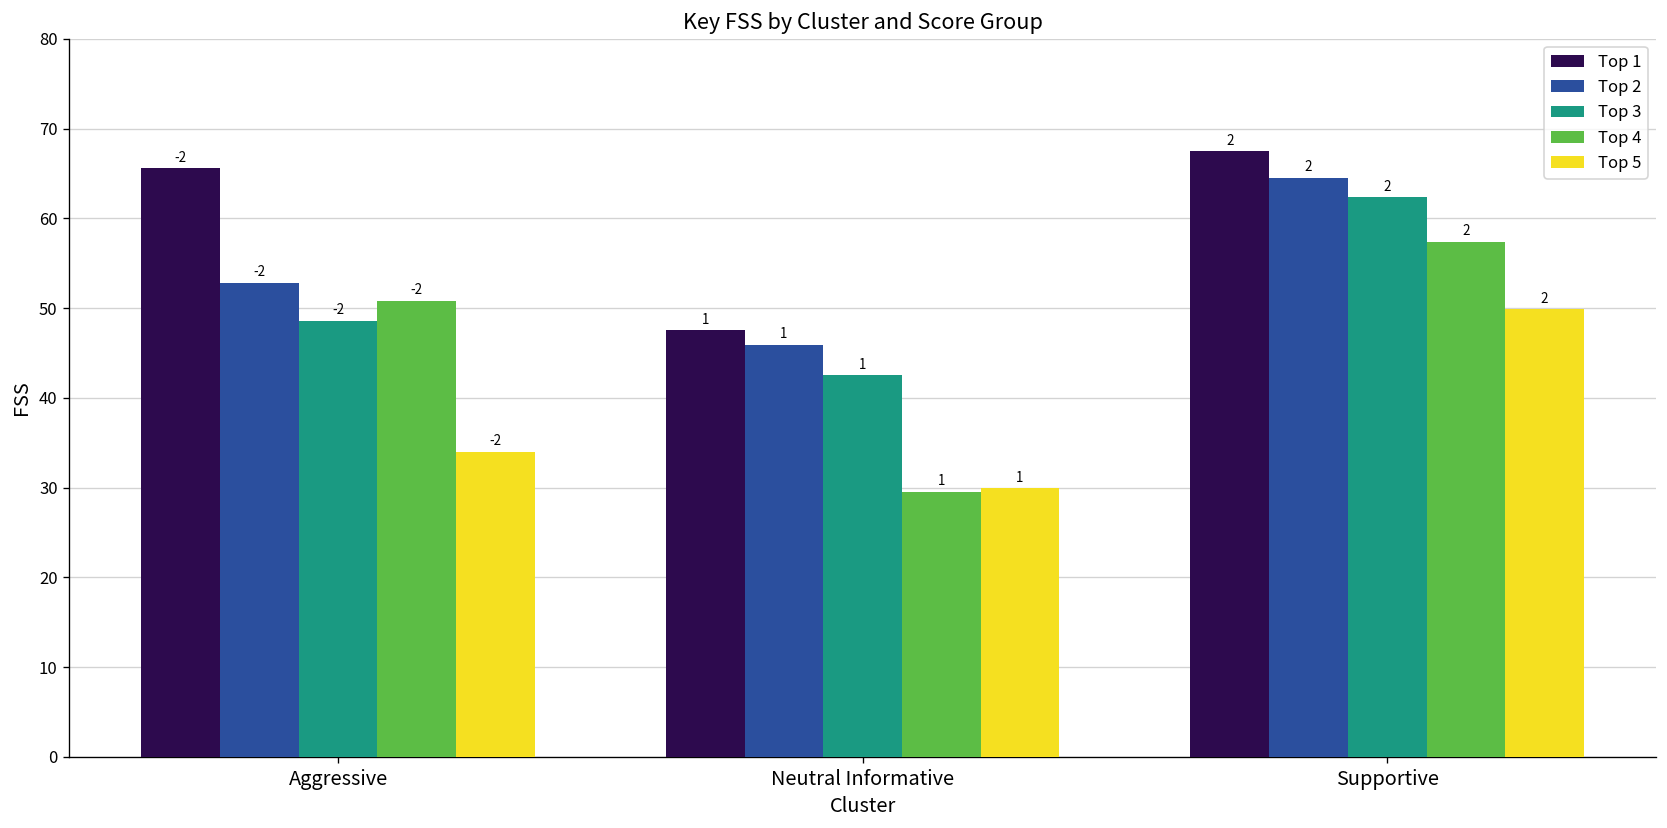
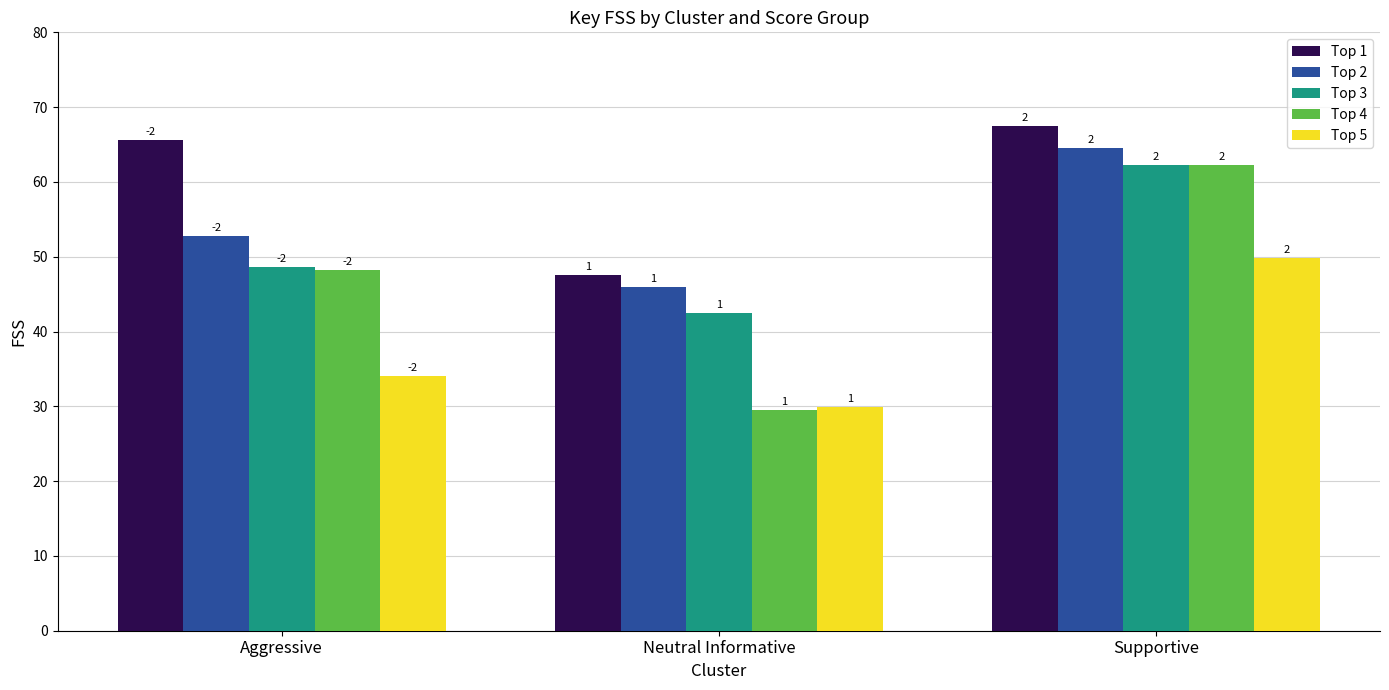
Top 4, Aggressive: 51 -> 48
Top 4, Supportive: 57 -> 62
